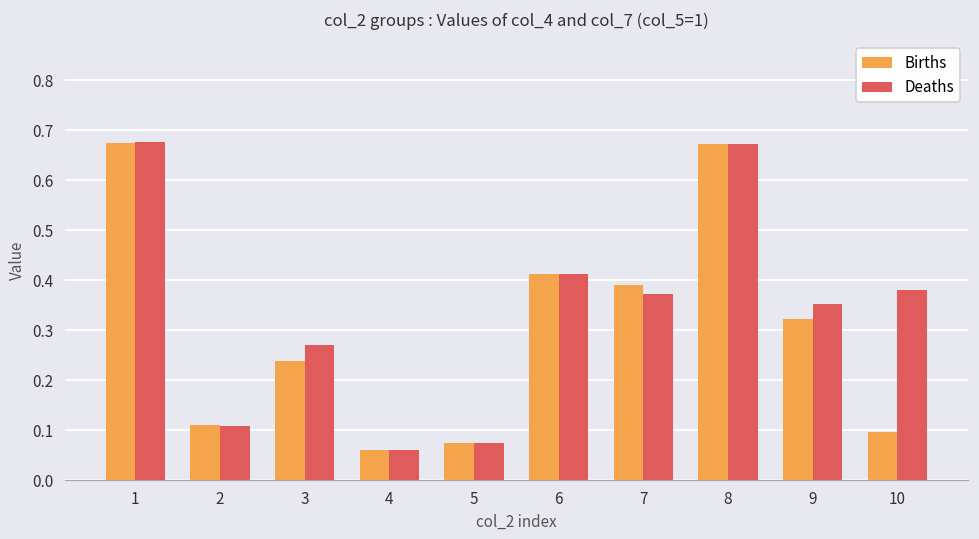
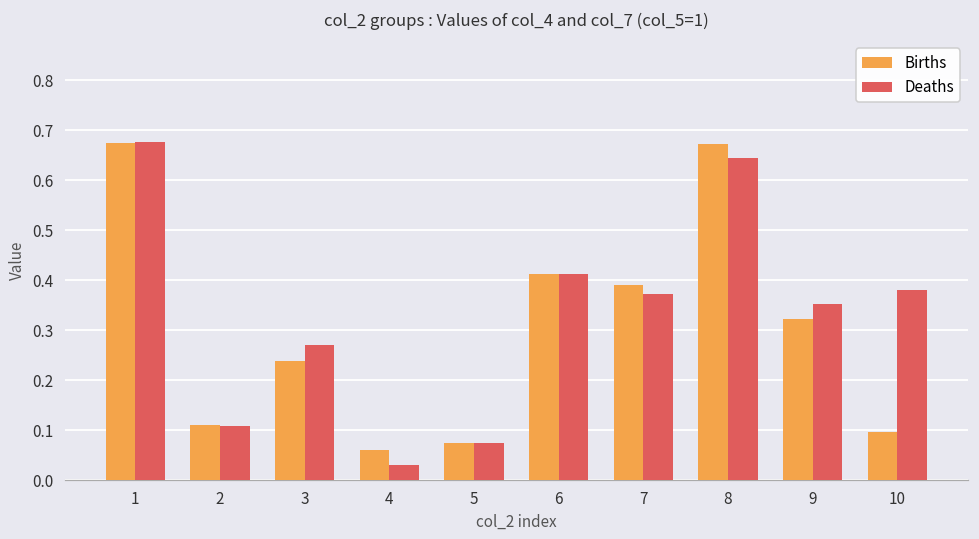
Deaths, 4: 0.06 -> 0.03
Deaths, 8: 0.67 -> 0.64
